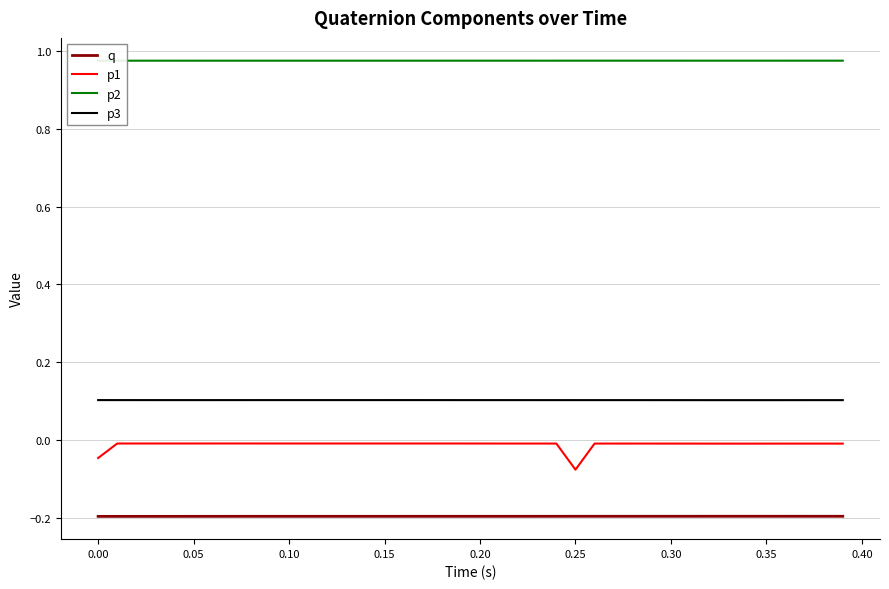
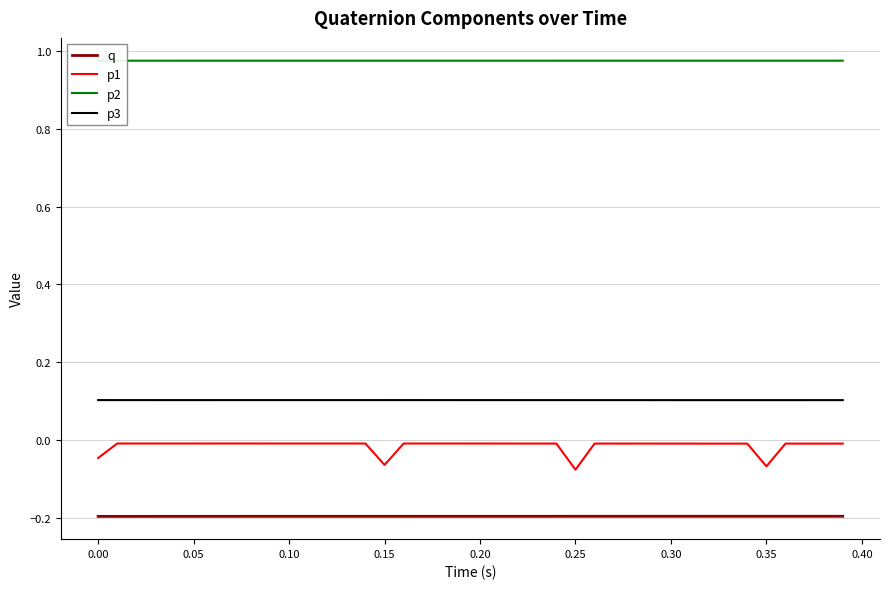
p1, 0.15: -0.01 -> -0.06
p1, 0.35: -0.01 -> -0.07
